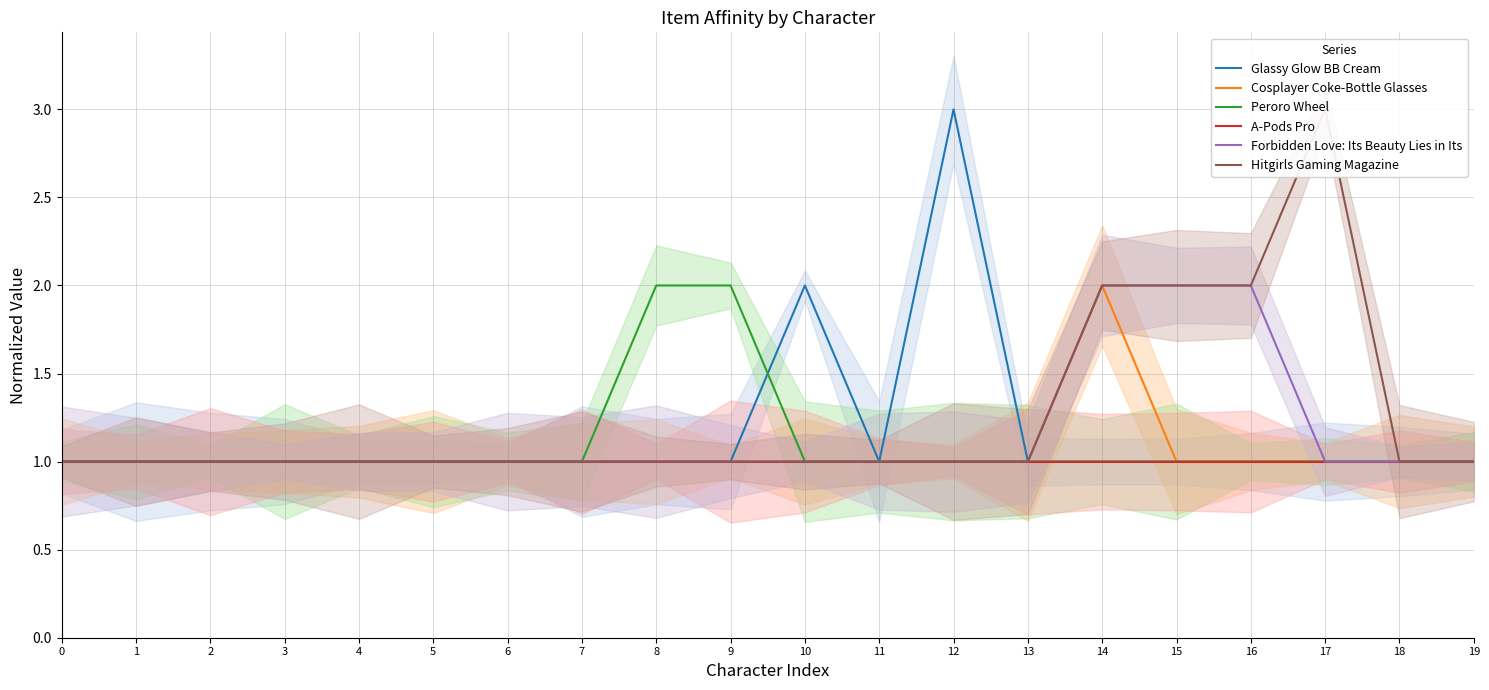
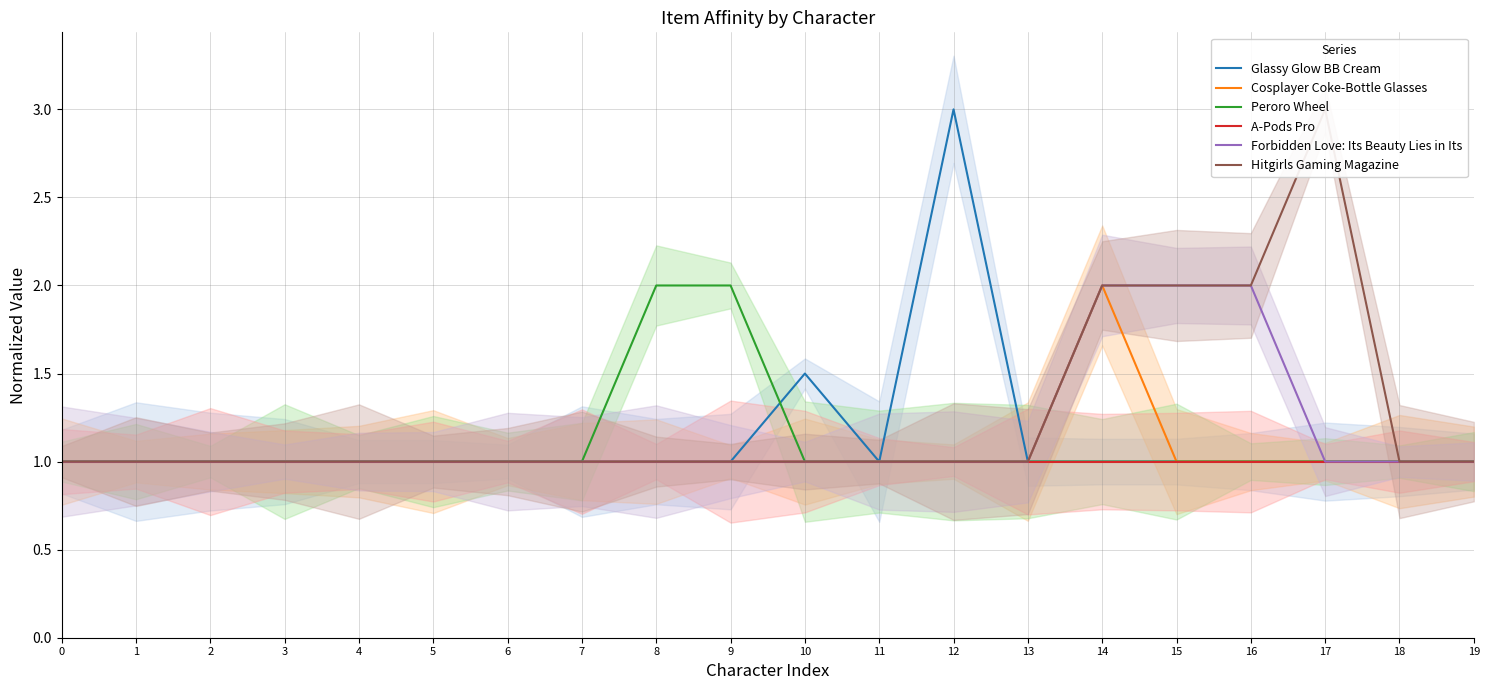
Glassy Glow BB Cream, 10: 2.00 -> 1.50
